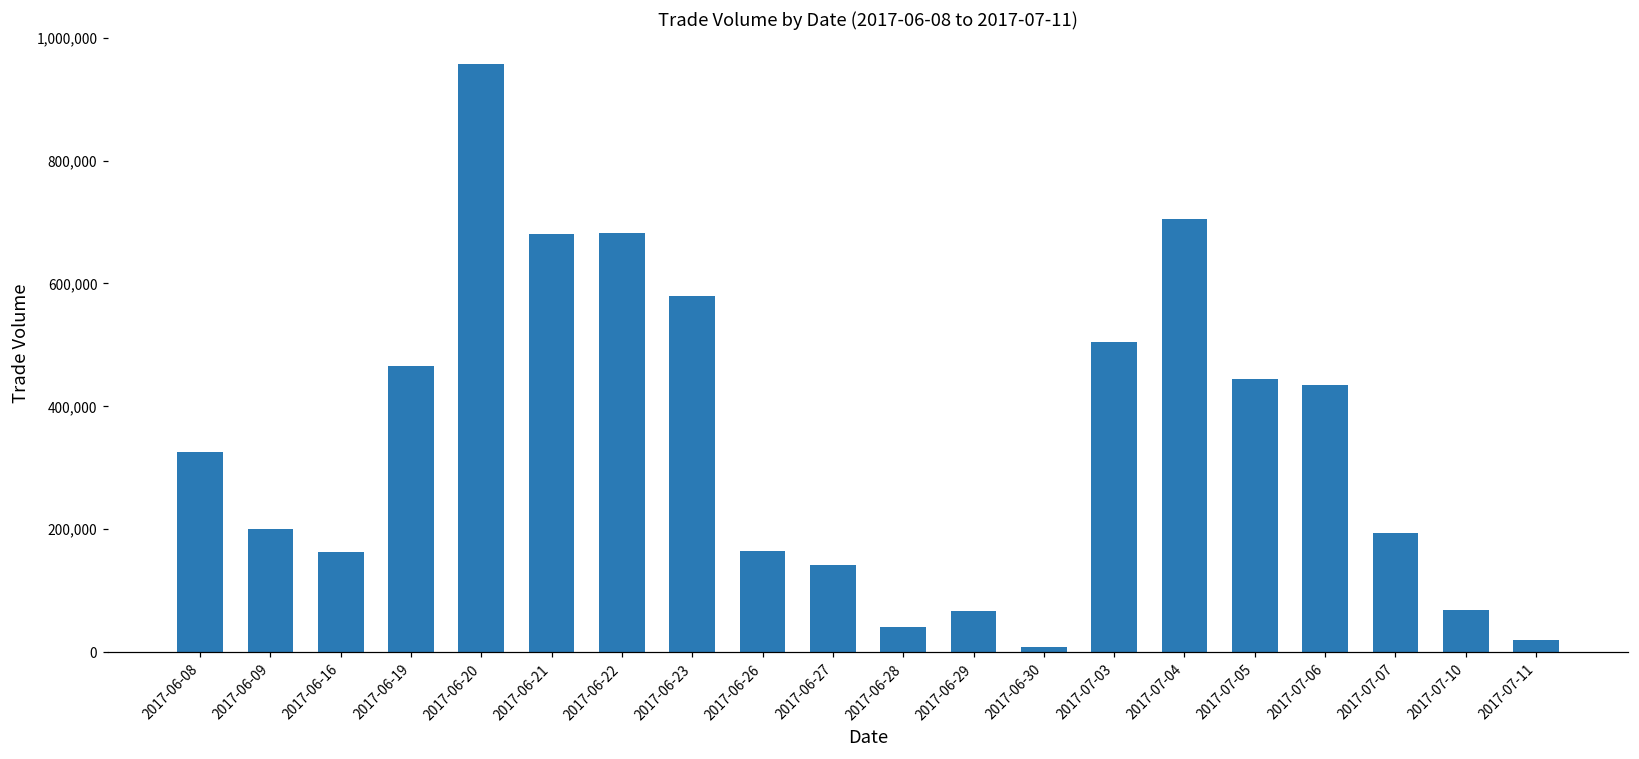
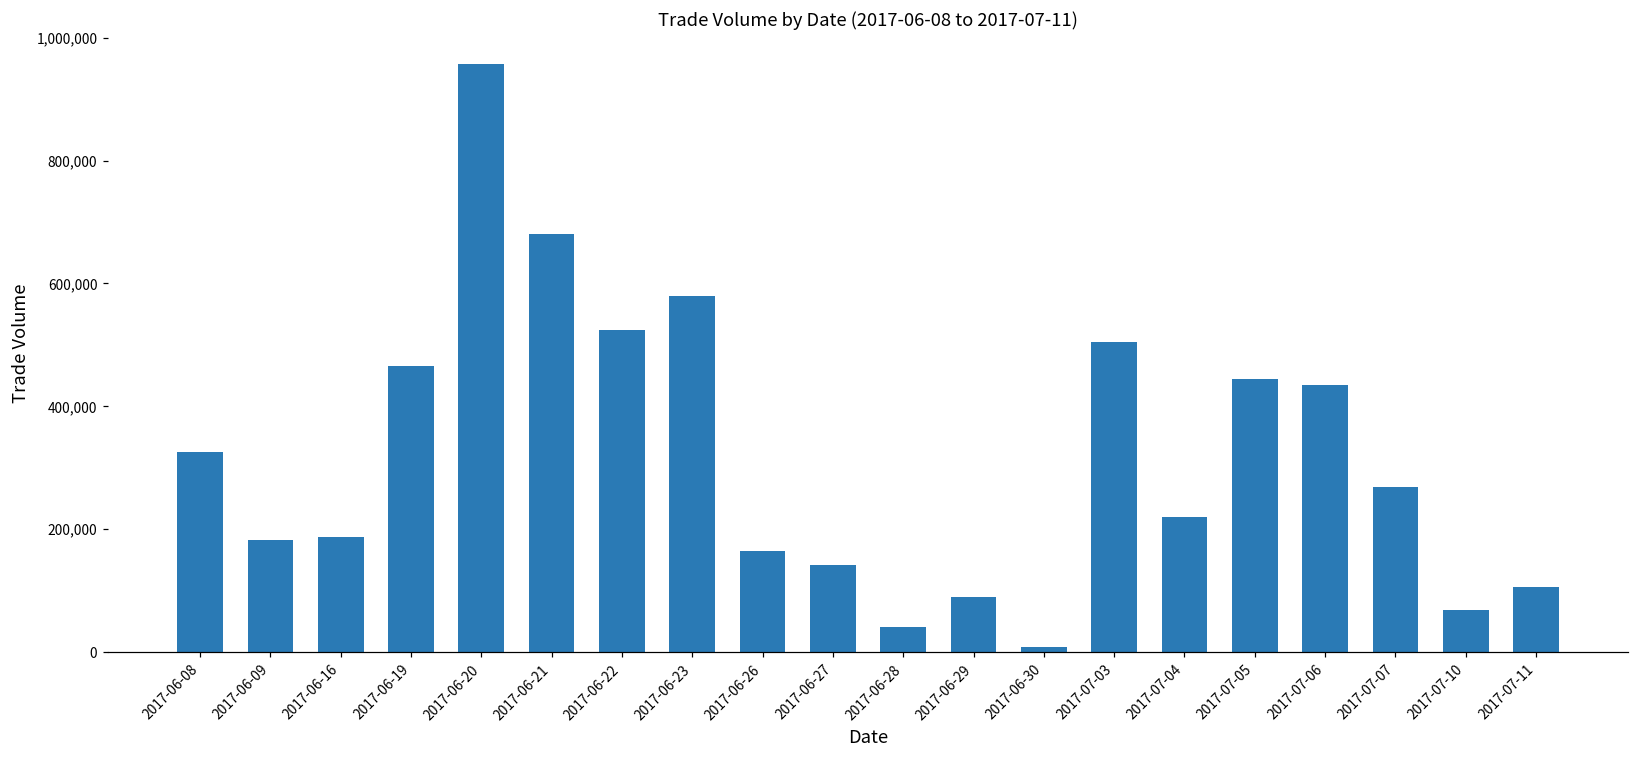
2017-06-09: 200,000 -> 180,000
2017-06-16: 160,000 -> 190,000
2017-06-22: 680,000 -> 530,000
2017-06-29: 70,000 -> 90,000
2017-07-04: 710,000 -> 220,000
2017-07-07: 190,000 -> 270,000
2017-07-11: 20,000 -> 110,000
